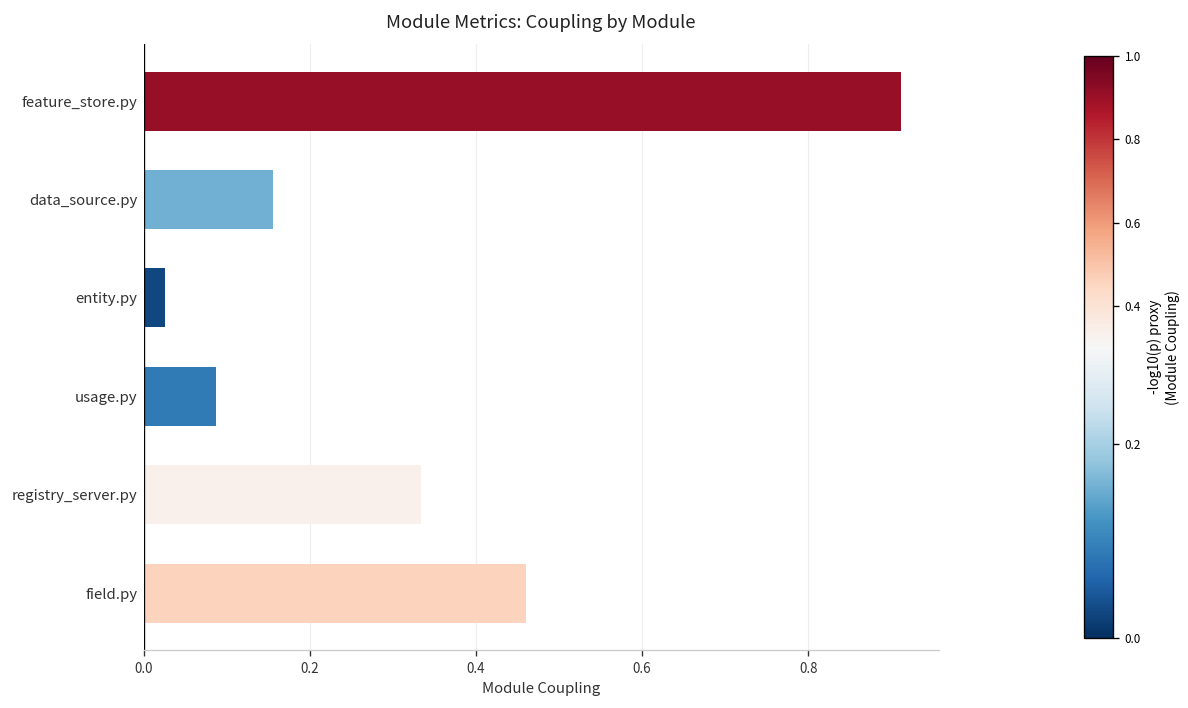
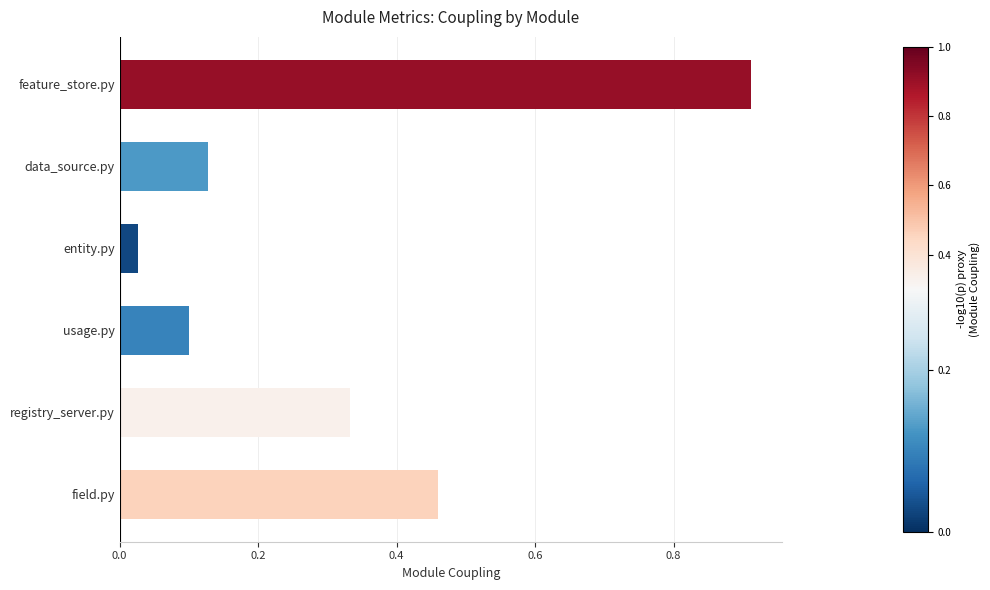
data_source.py: 0.16 -> 0.13
usage.py: 0.09 -> 0.10
